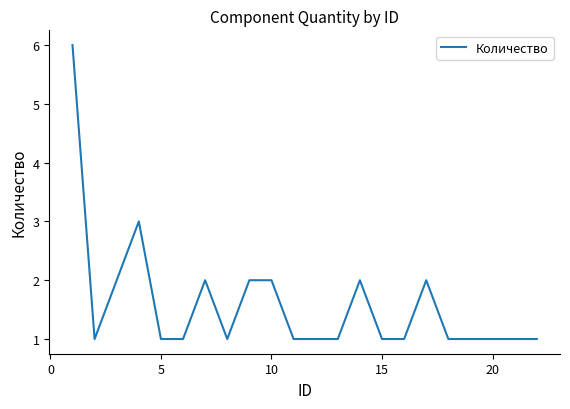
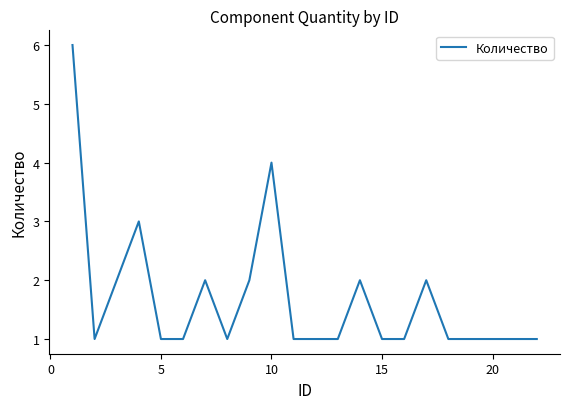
10: 2 -> 4
